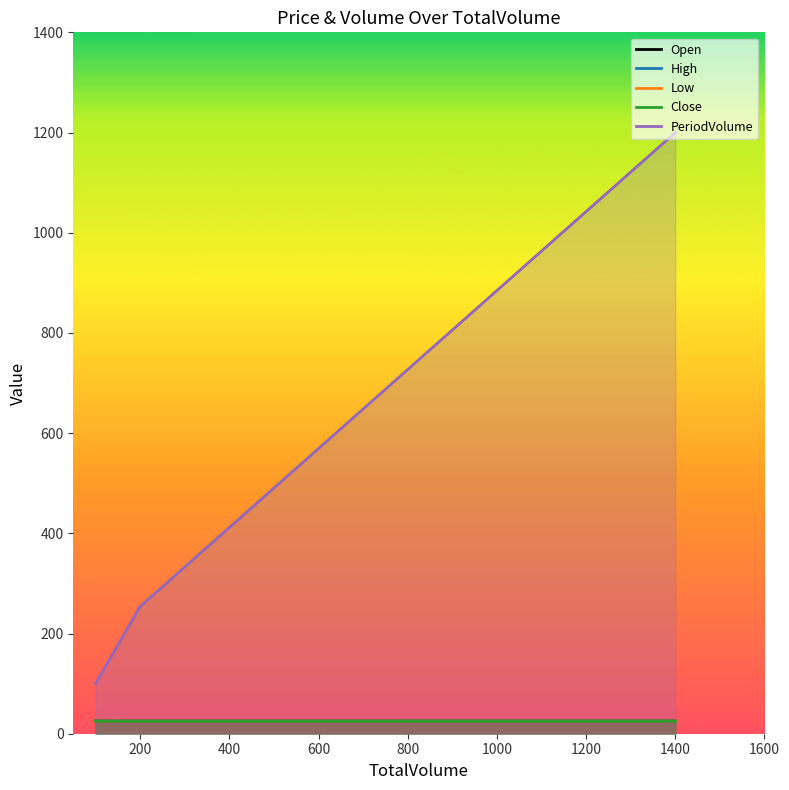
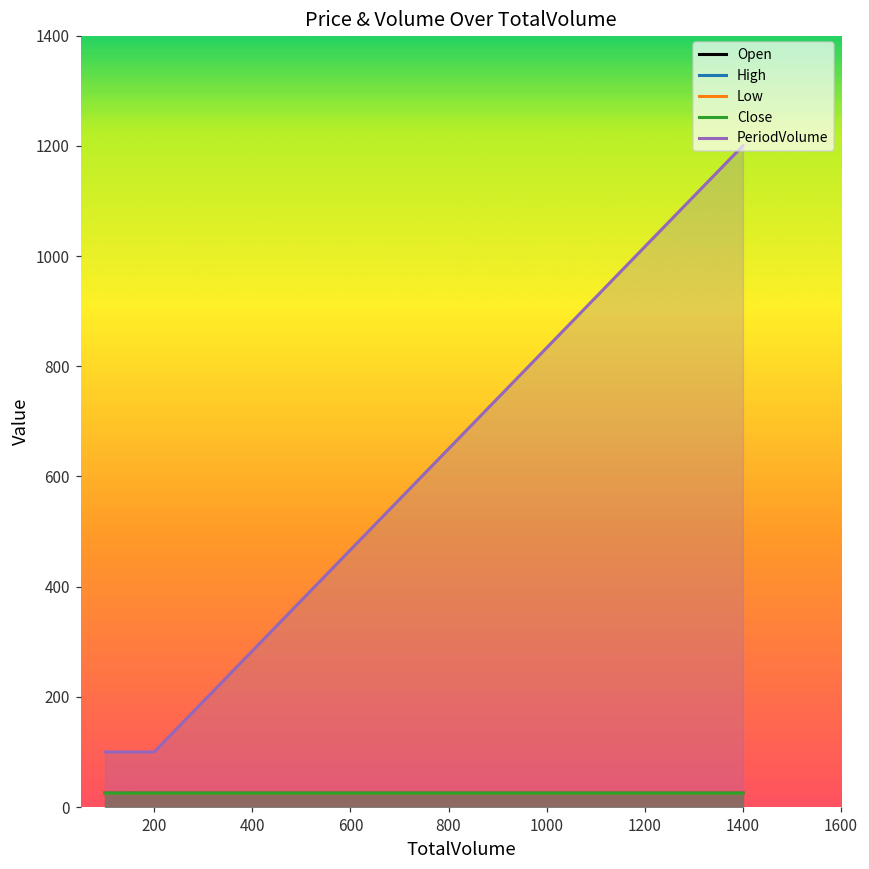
PeriodVolume, 200: 250 -> 100
